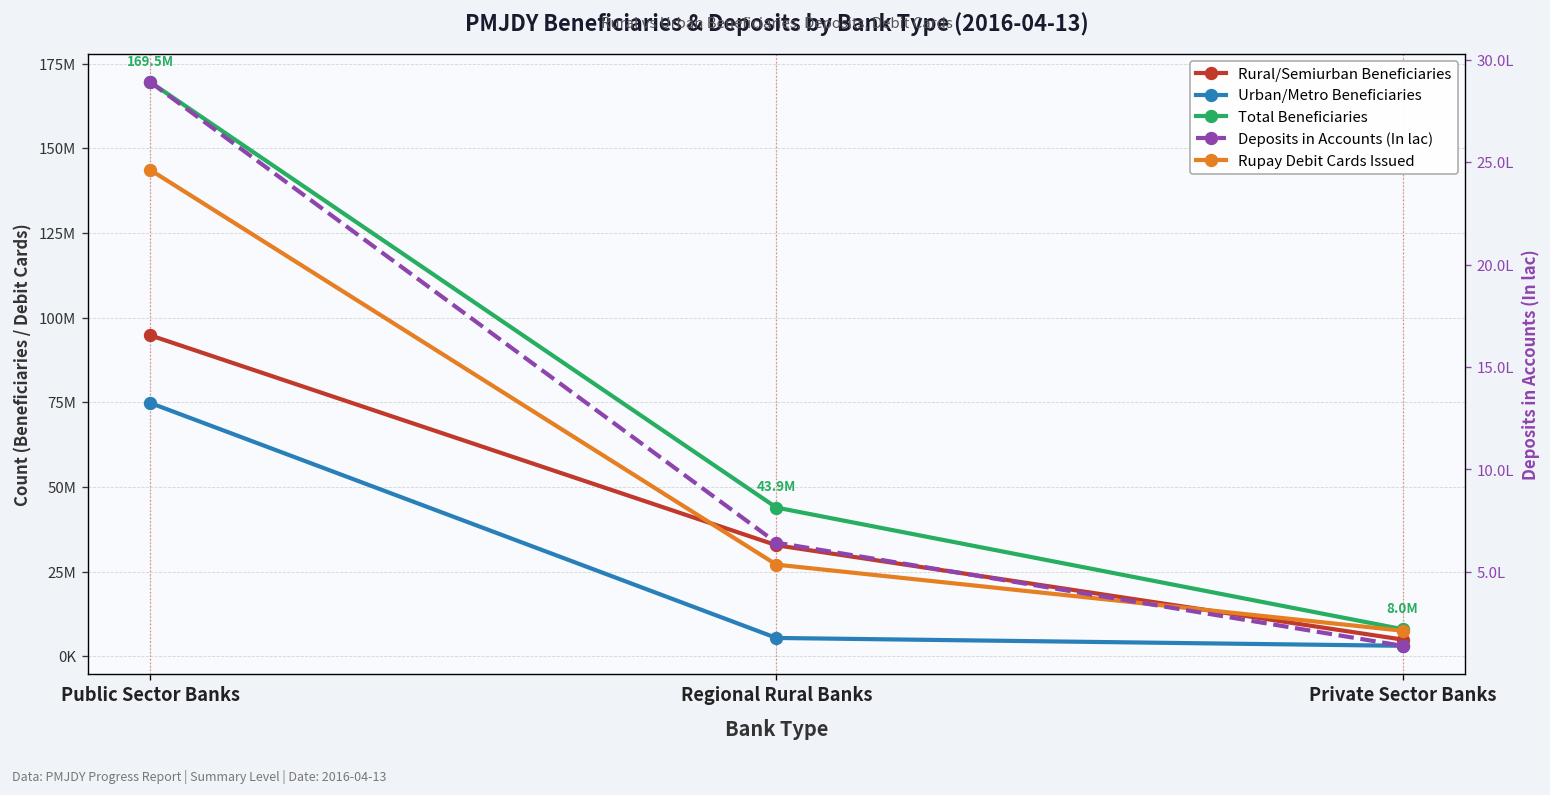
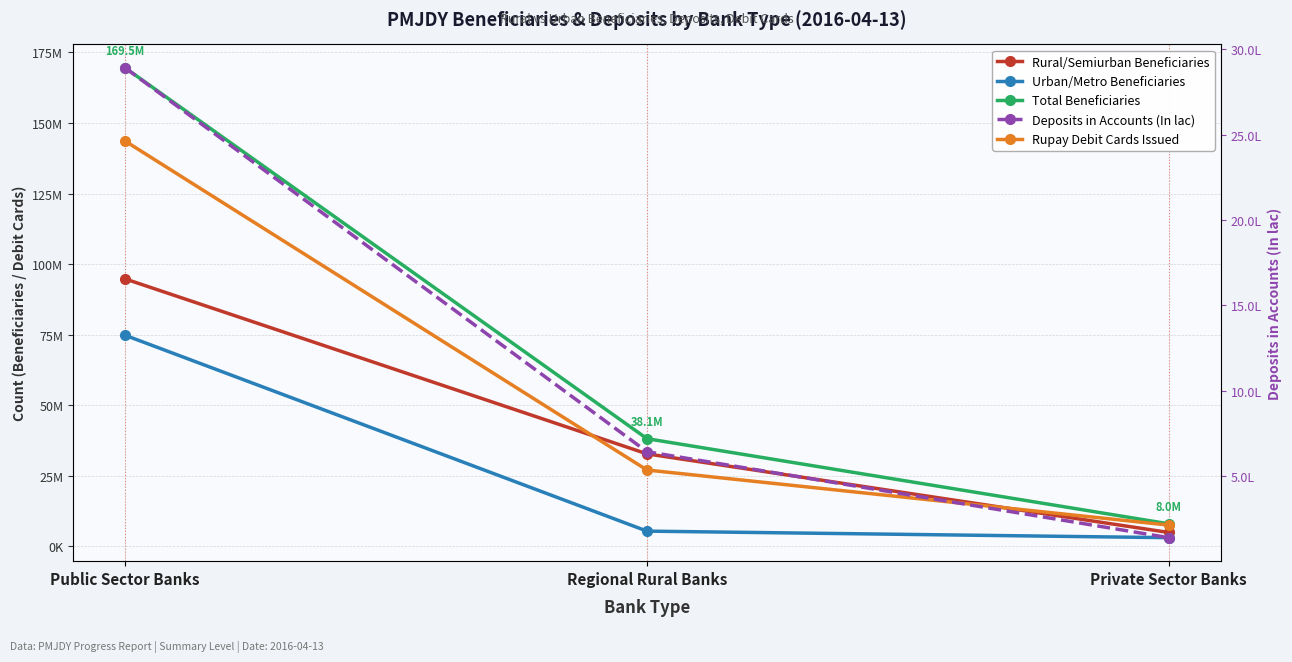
Total Beneficiaries, Regional Rural Banks: 43.9M -> 38.1M
